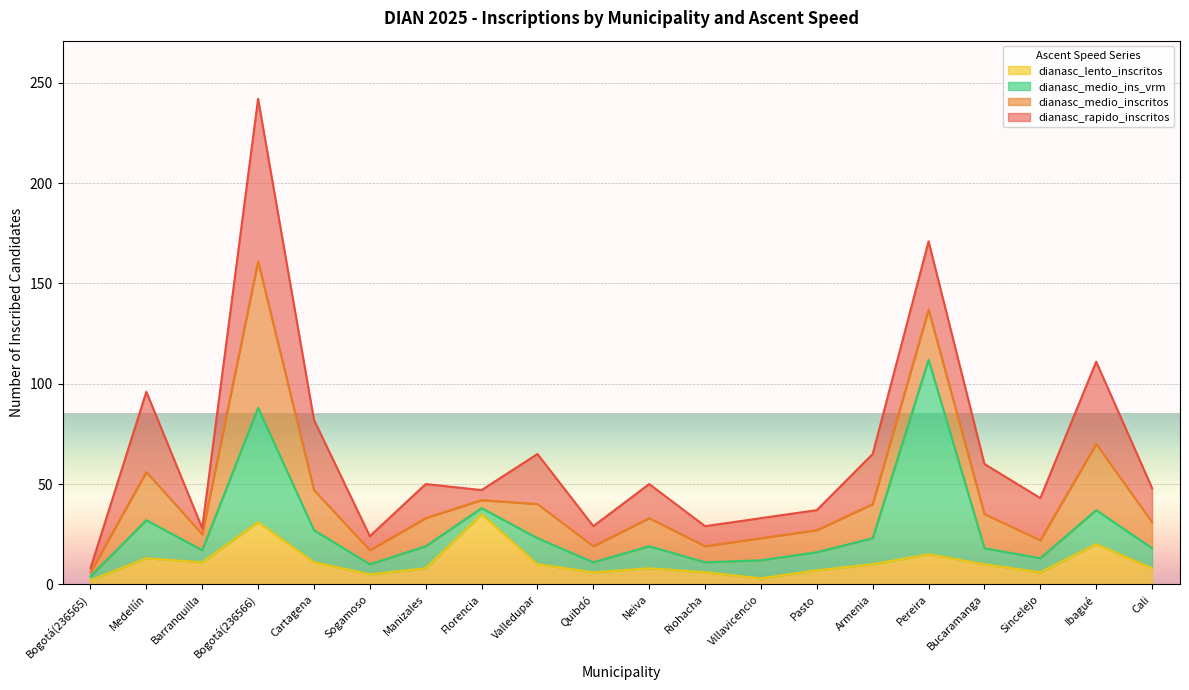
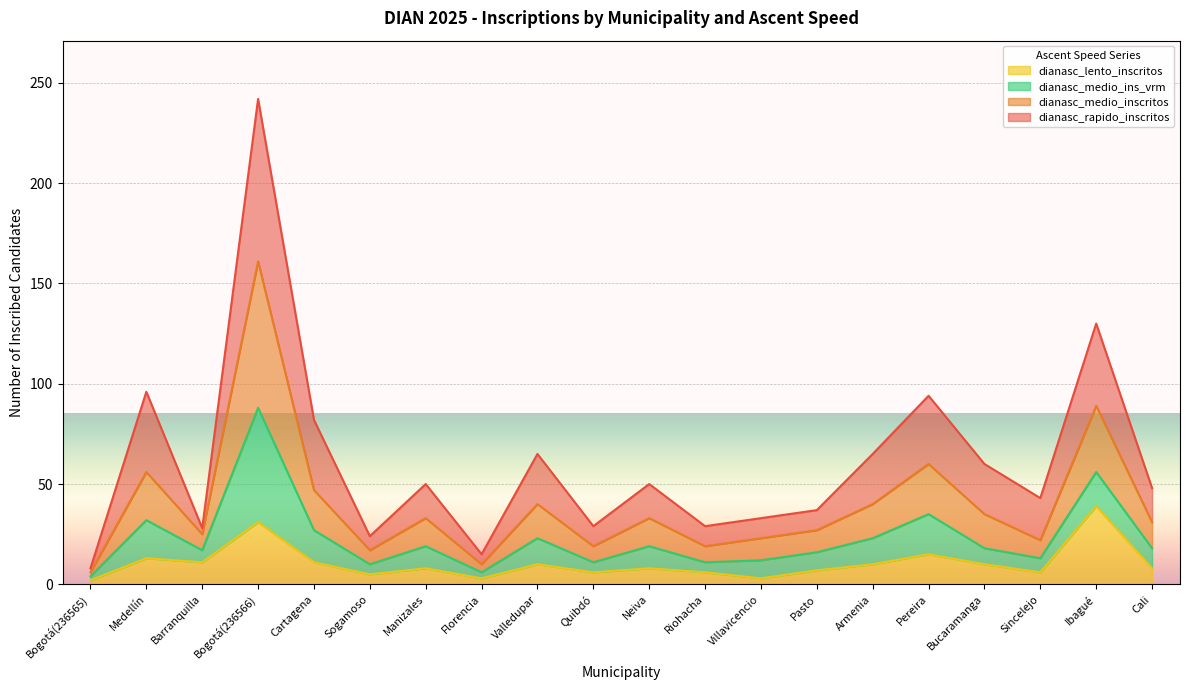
dianasc_lento_inscritos, Florencia: 35 -> 3
dianasc_medio_ins_vrm, Pereira: 97 -> 20
dianasc_lento_inscritos, Ibagué: 20 -> 39
